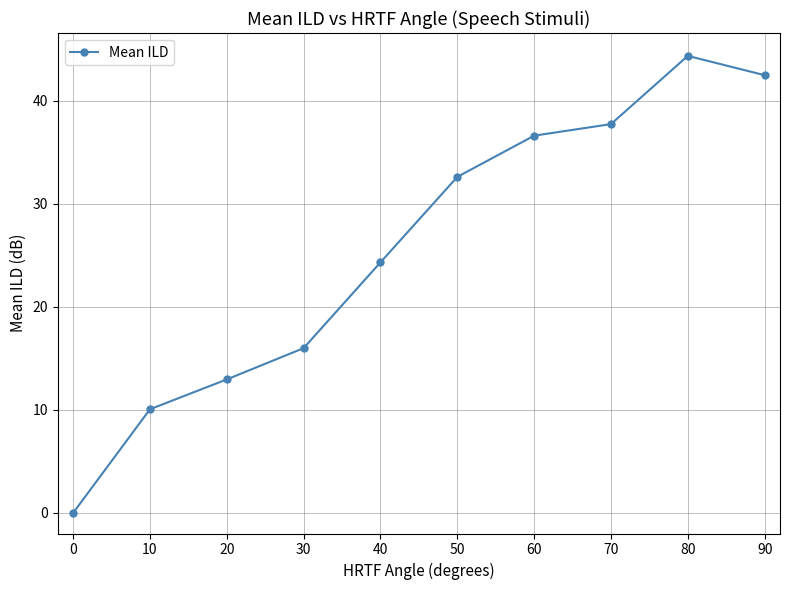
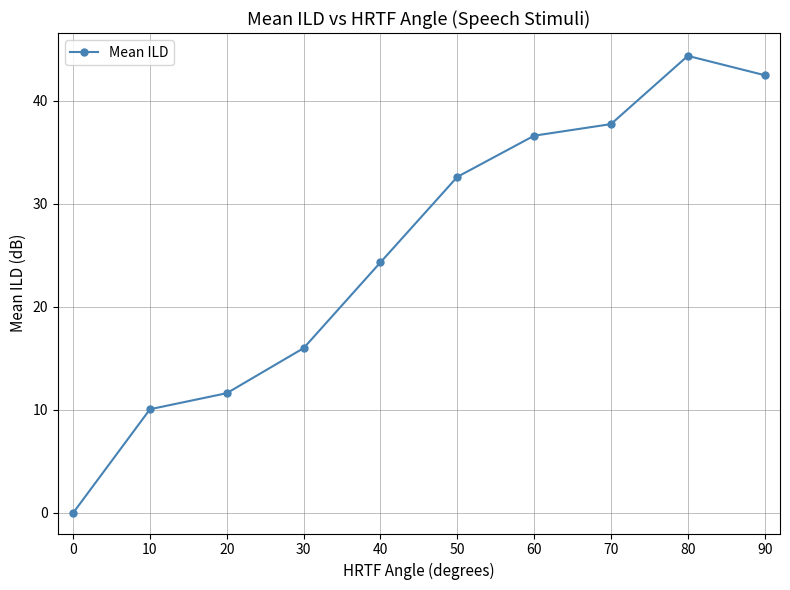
20: 13.0 -> 11.6
